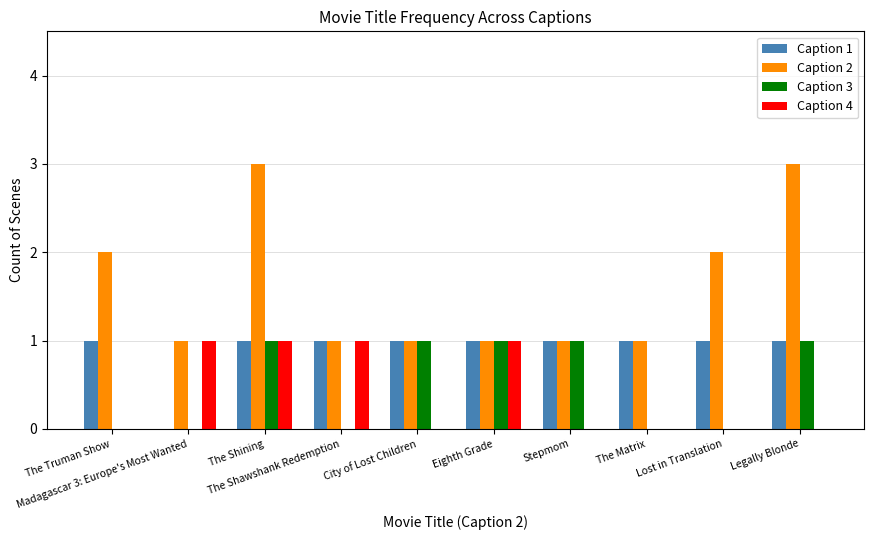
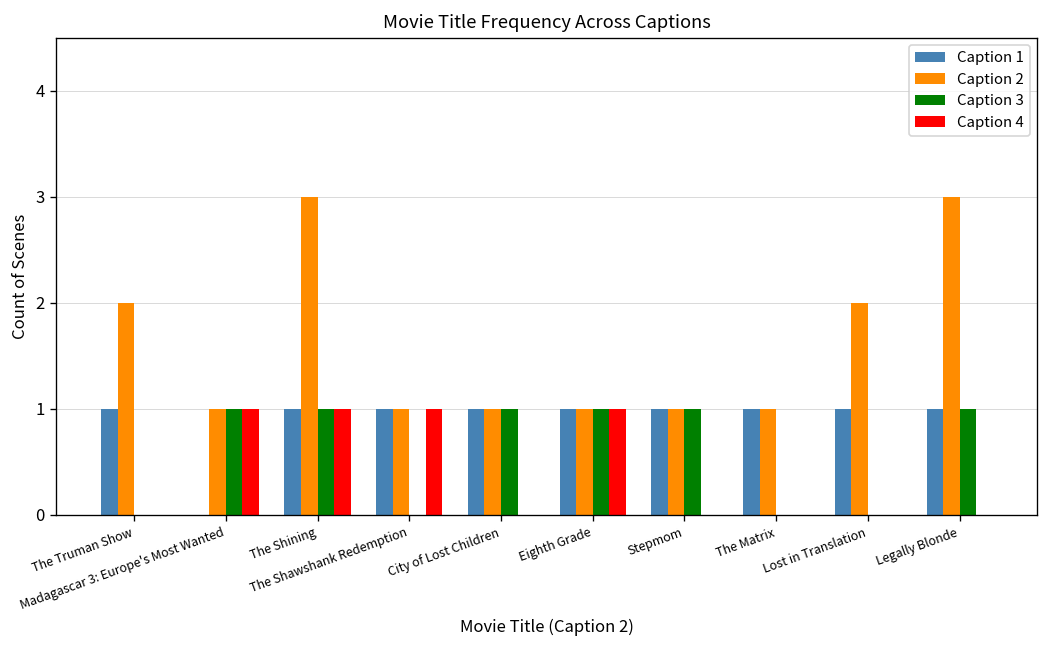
Caption 3, Madagascar 3: Europe's Most Wanted: 0 -> 1
